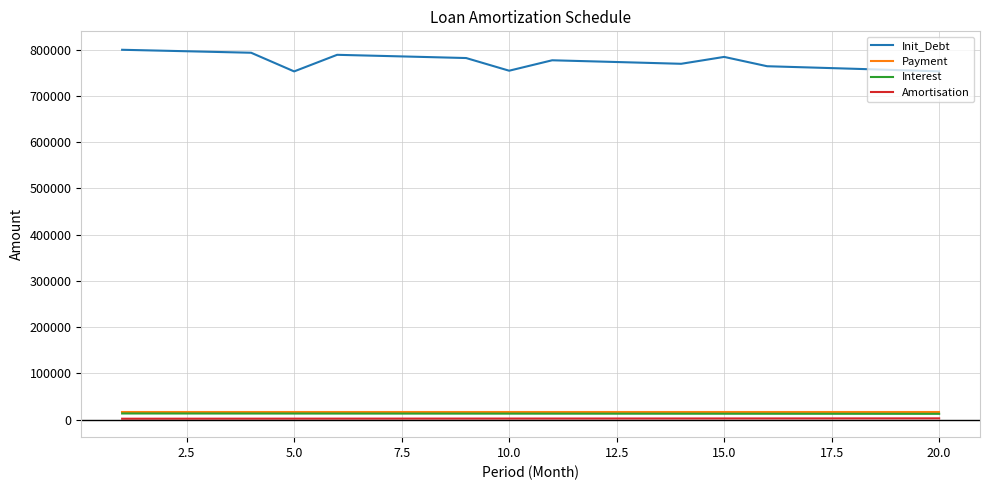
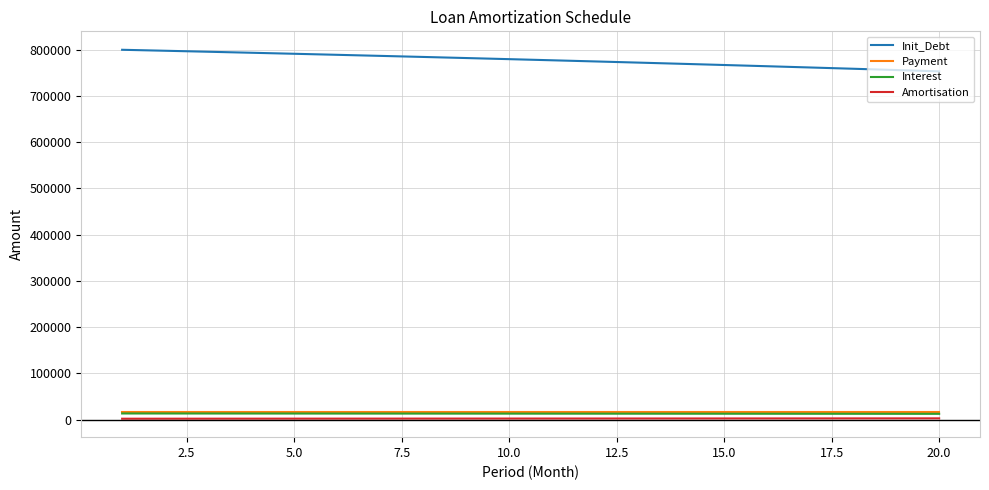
Init_Debt, 5.0: 750000 -> 790000
Init_Debt, 10.0: 750000 -> 780000
Init_Debt, 15.0: 780000 -> 770000
